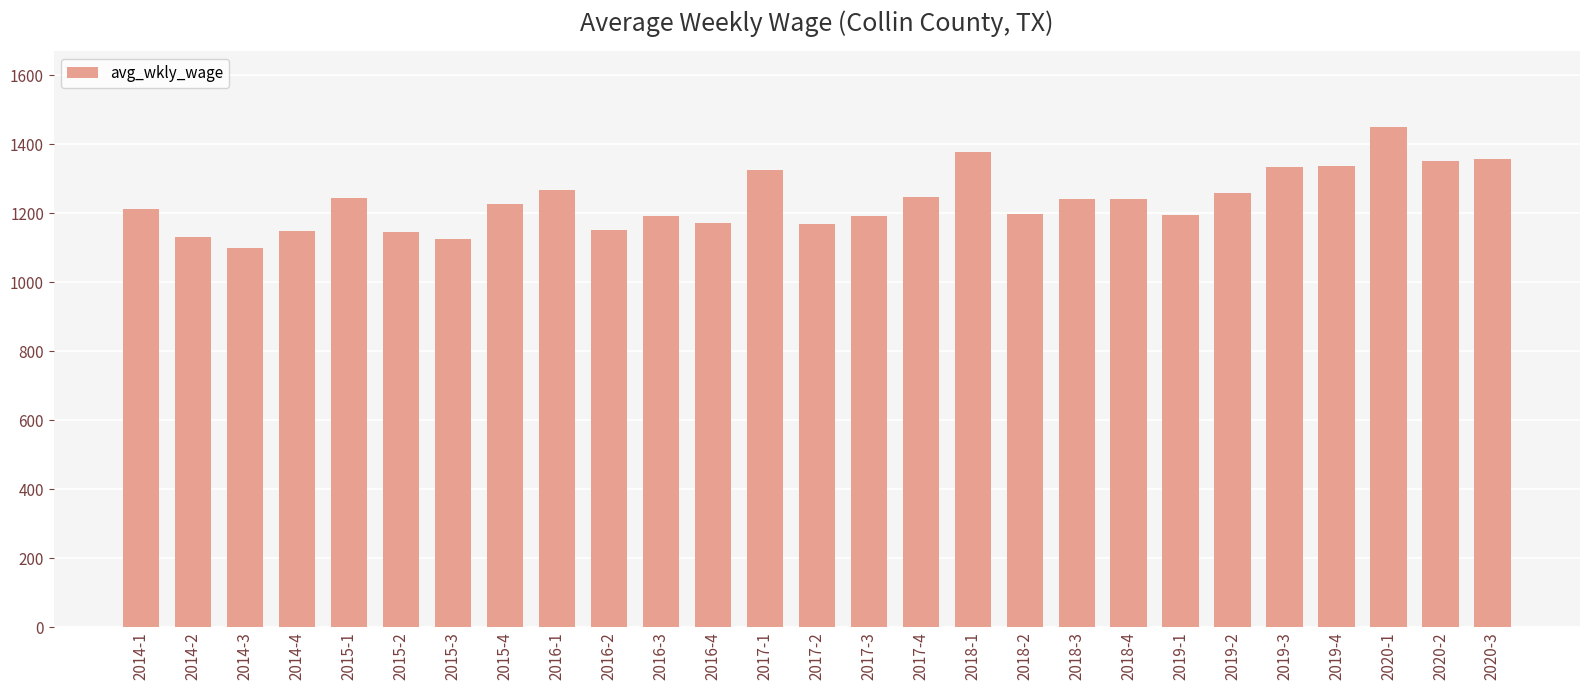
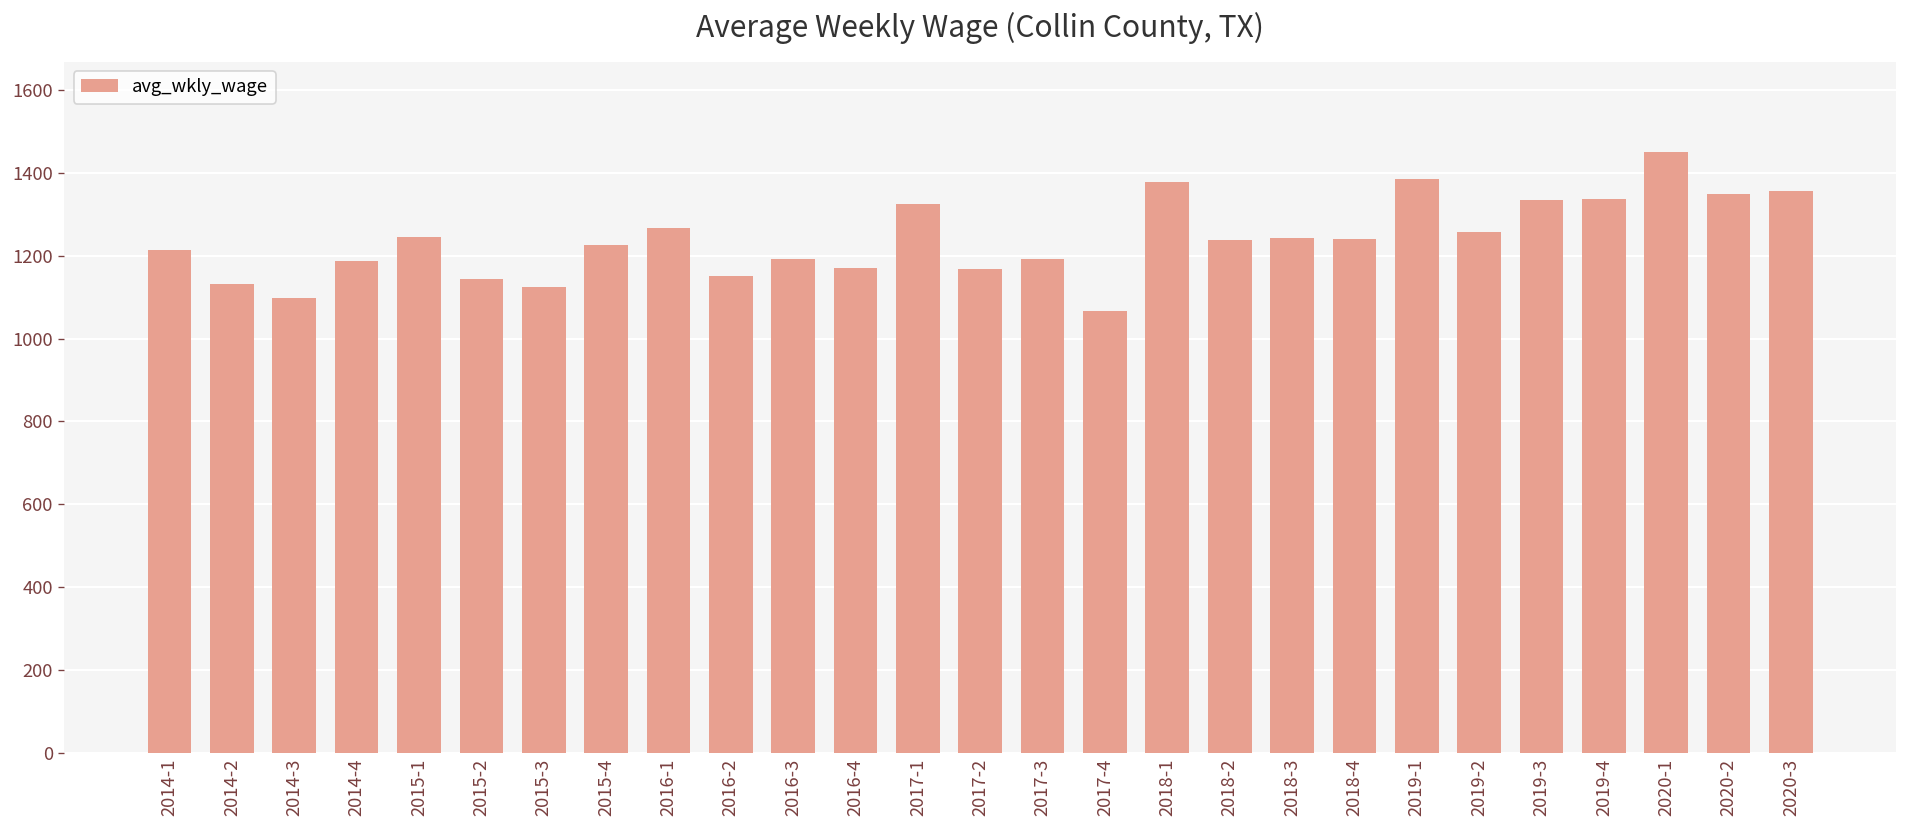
2014-4: 1150 -> 1190
2017-4: 1250 -> 1070
2018-2: 1200 -> 1240
2019-1: 1200 -> 1390
